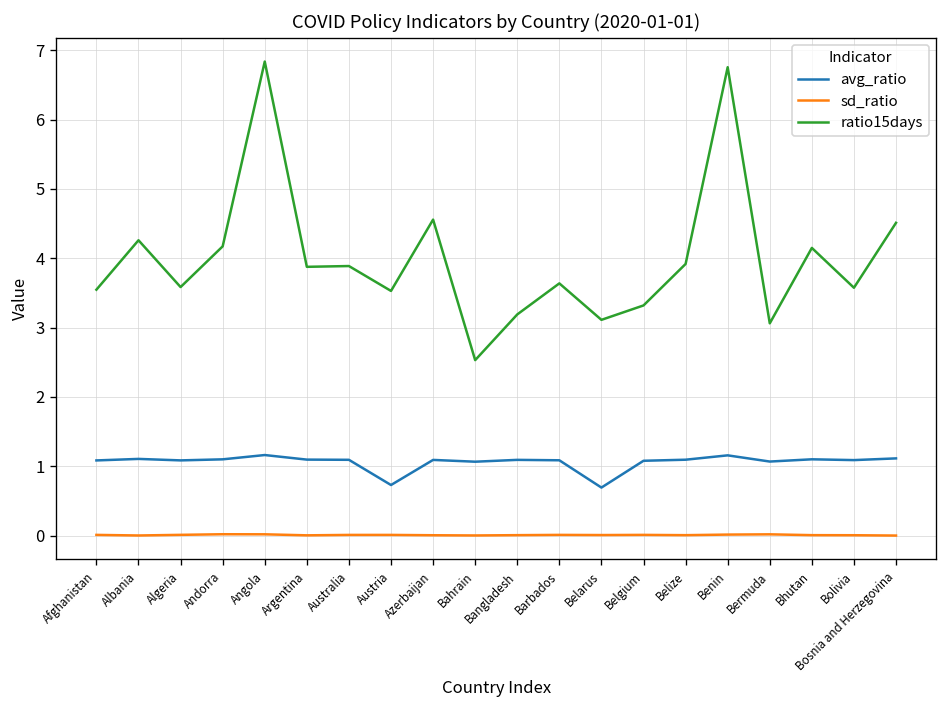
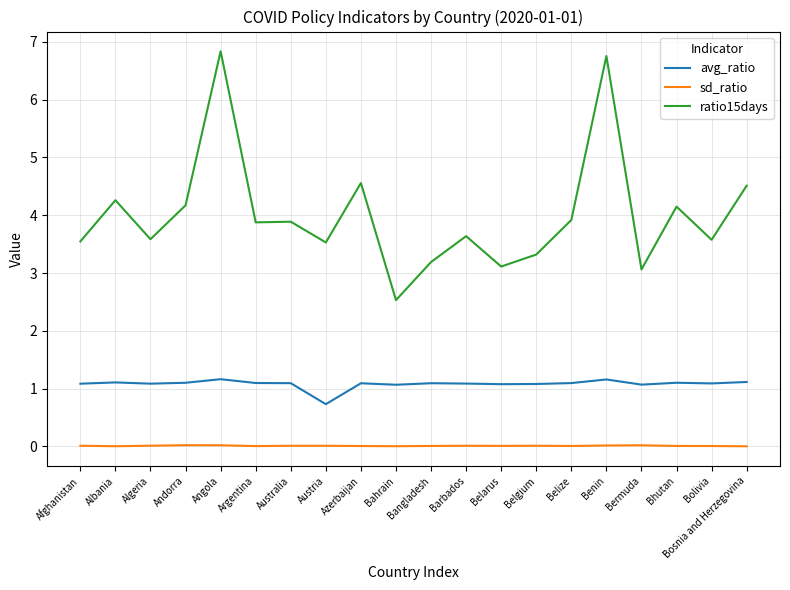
avg_ratio, Belarus: 0.7 -> 1.1
